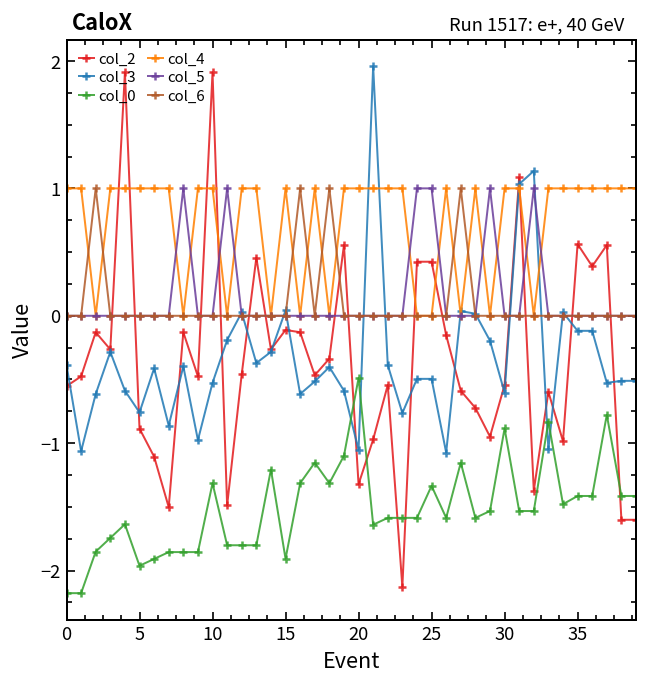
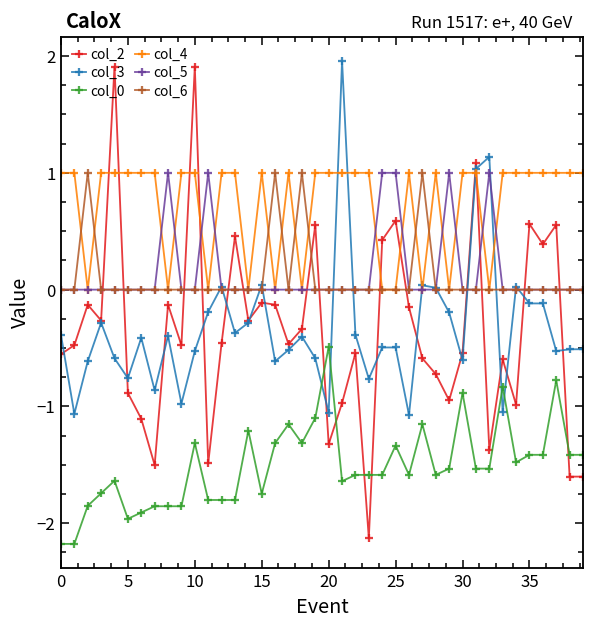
col_0, 15: -1.91 -> -1.75
col_2, 25: 0.42 -> 0.59
